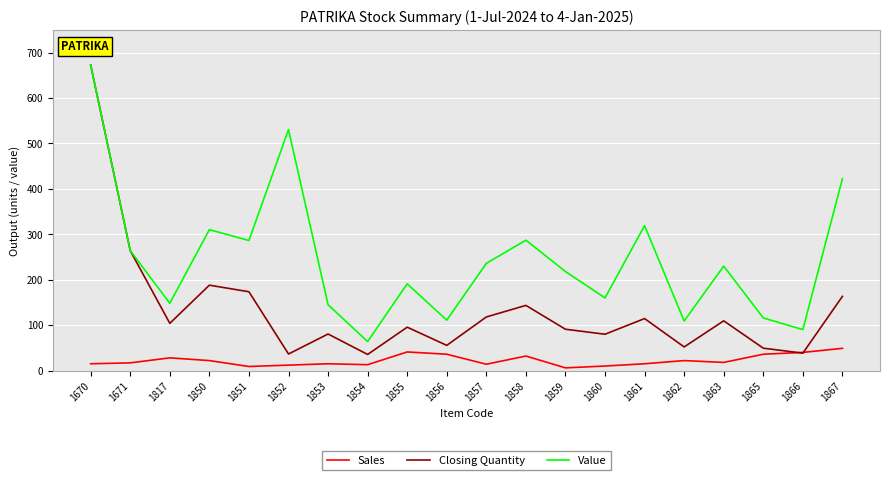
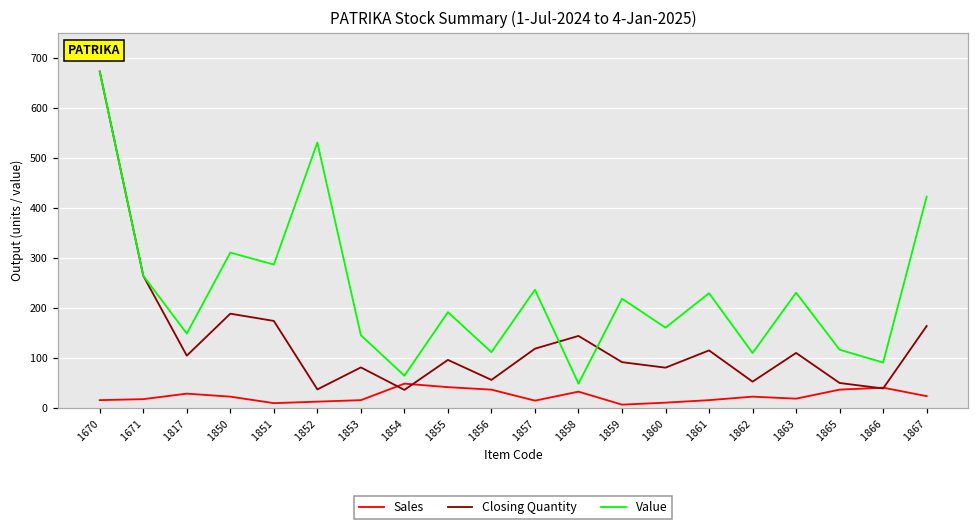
Sales, 1854: 10 -> 50
Value, 1858: 290 -> 50
Value, 1861: 320 -> 230
Sales, 1867: 50 -> 20
